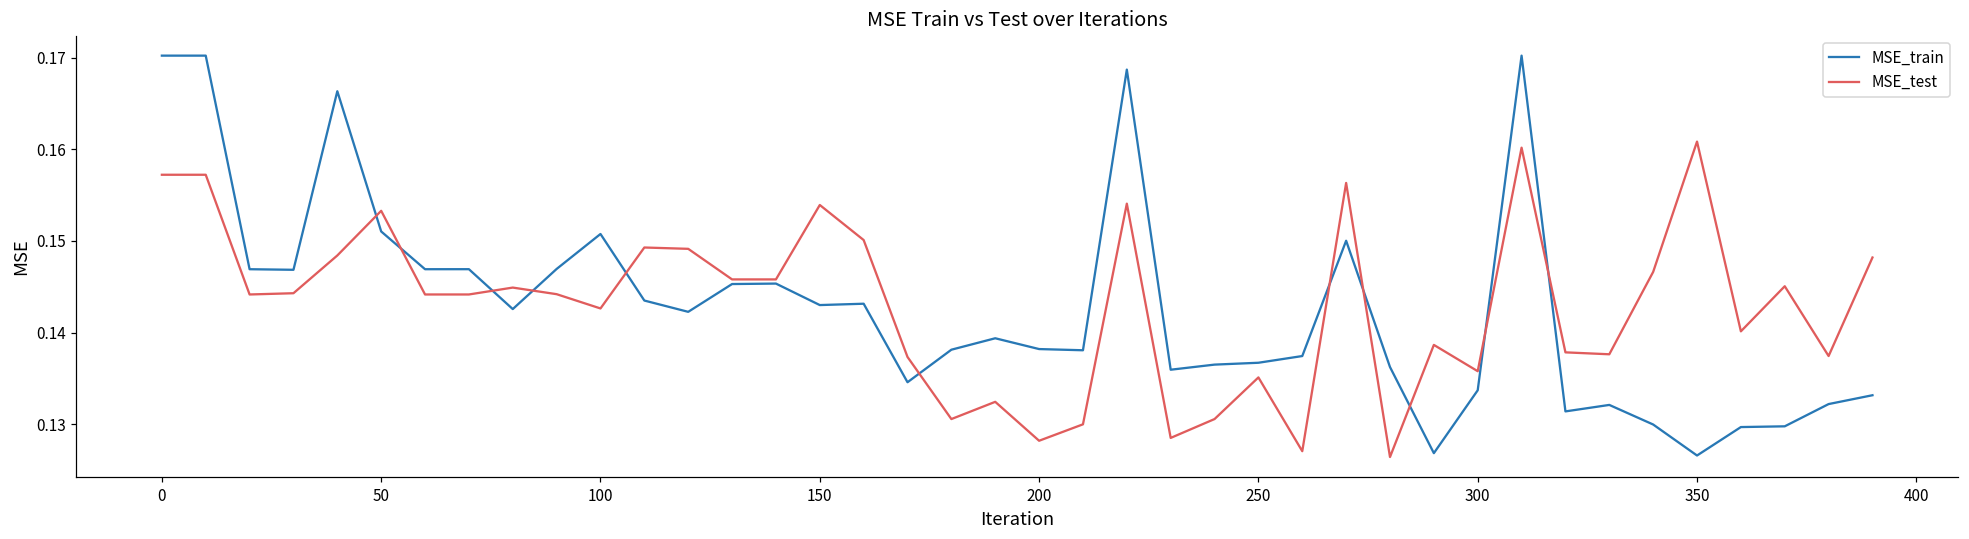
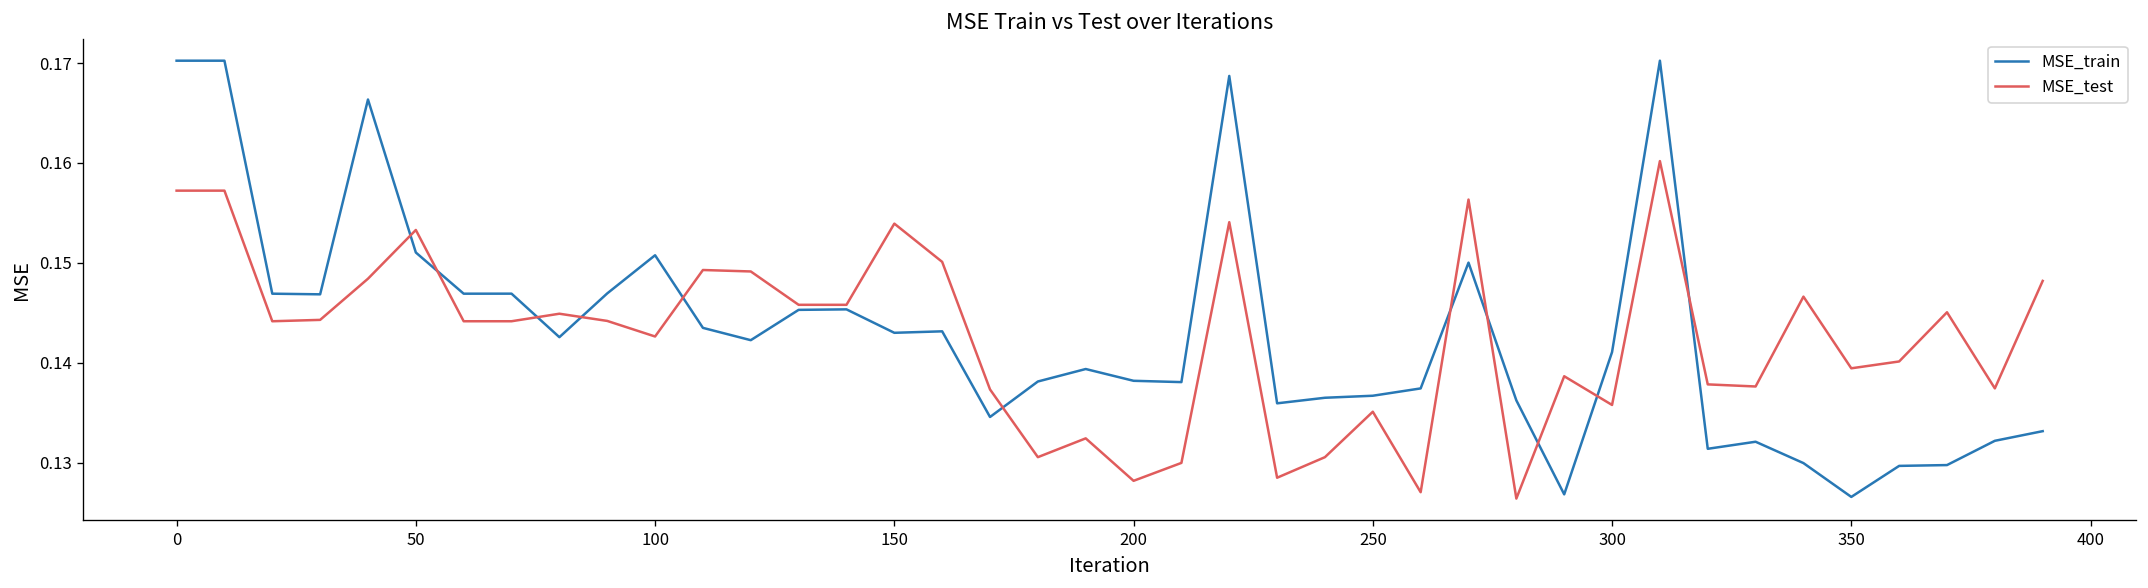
MSE_train, 300: 0.134 -> 0.141
MSE_test, 350: 0.161 -> 0.139
